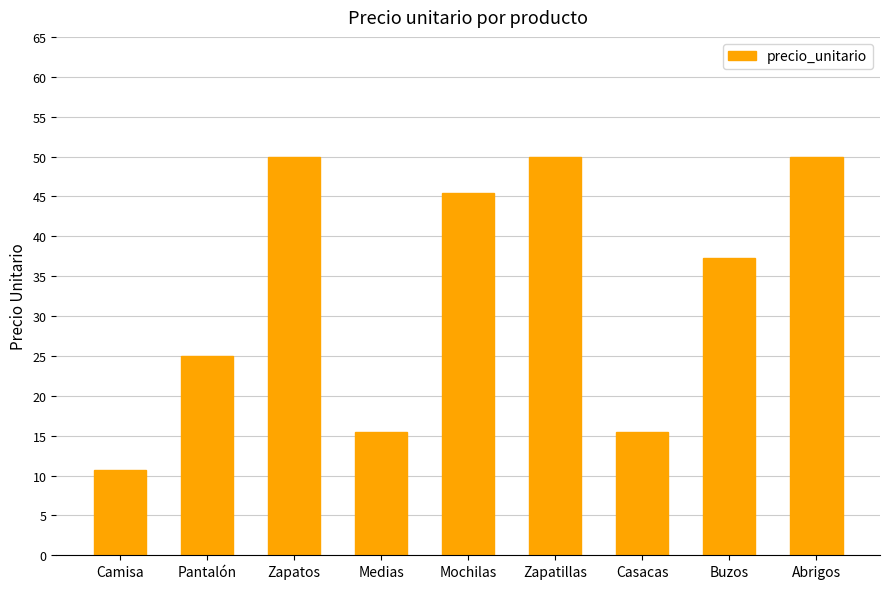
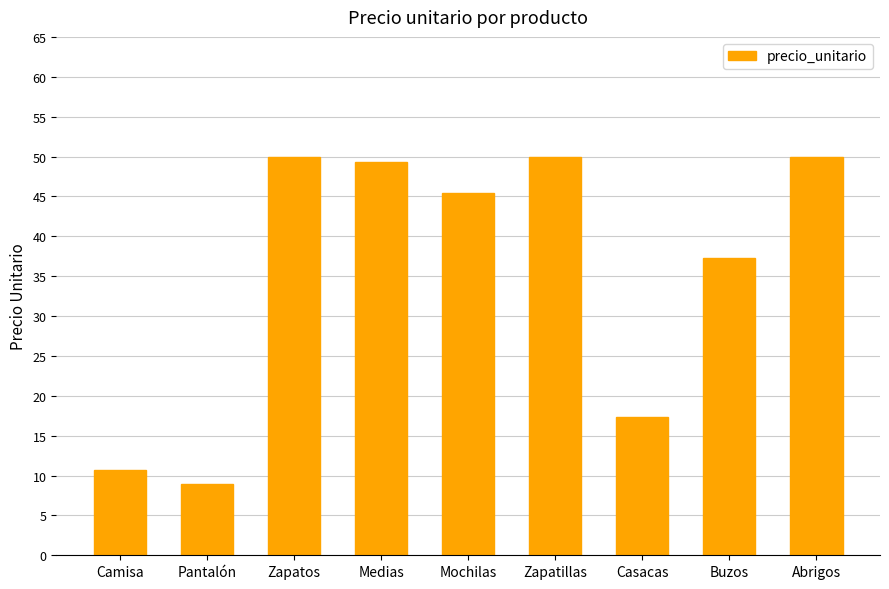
Pantalón: 25 -> 9
Medias: 16 -> 49
Casacas: 16 -> 17
